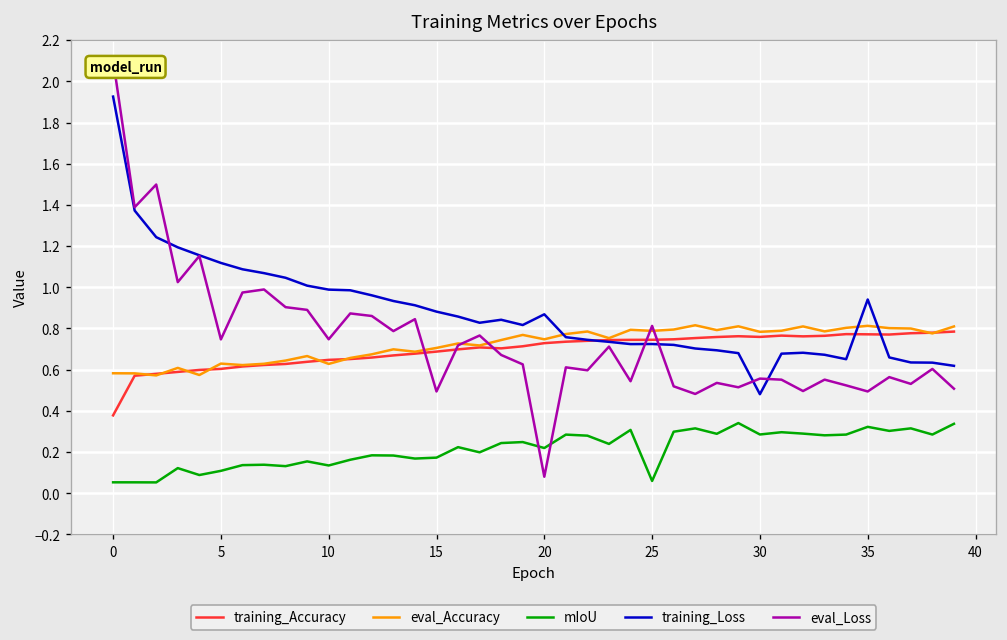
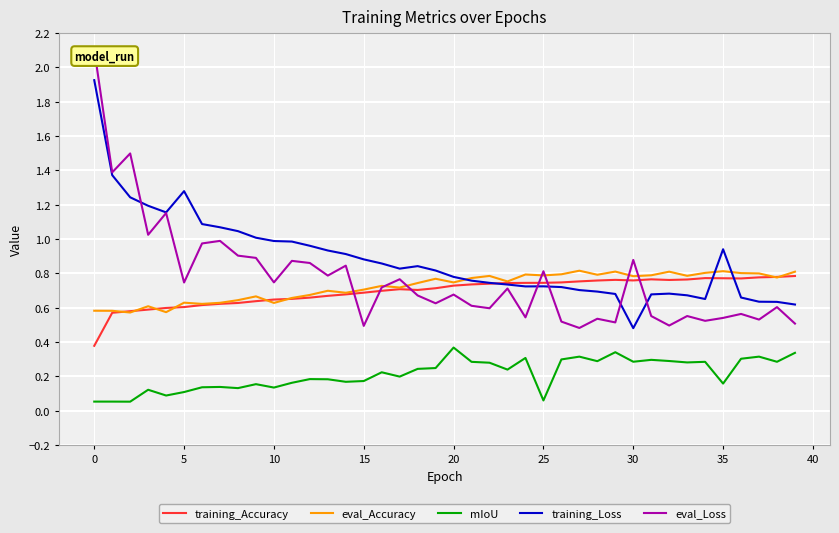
training_Loss, 5: 1.12 -> 1.28
mIoU, 20: 0.22 -> 0.37
training_Loss, 20: 0.87 -> 0.78
eval_Loss, 20: 0.08 -> 0.68
eval_Loss, 30: 0.56 -> 0.88
mIoU, 35: 0.32 -> 0.16
eval_Loss, 35: 0.49 -> 0.54
